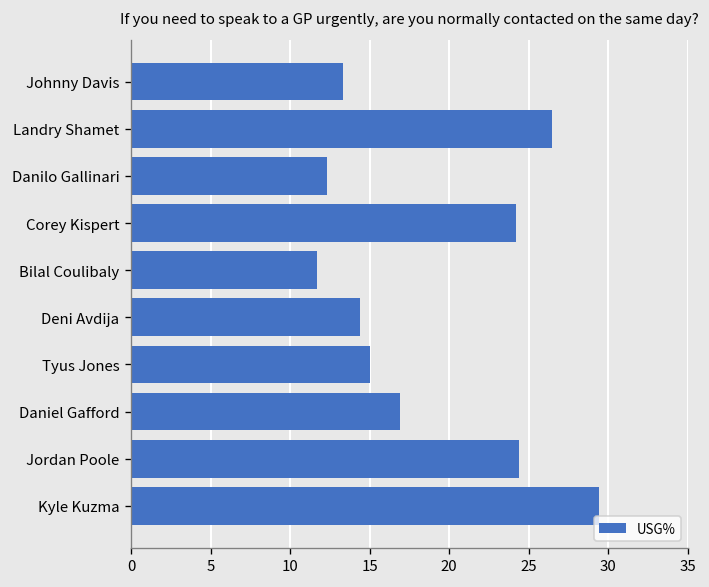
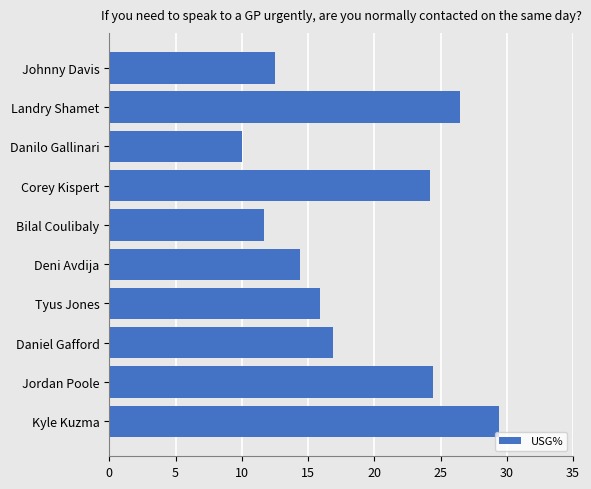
Johnny Davis: 13.3 -> 12.5
Danilo Gallinari: 12.3 -> 10.0
Tyus Jones: 15.0 -> 15.9
